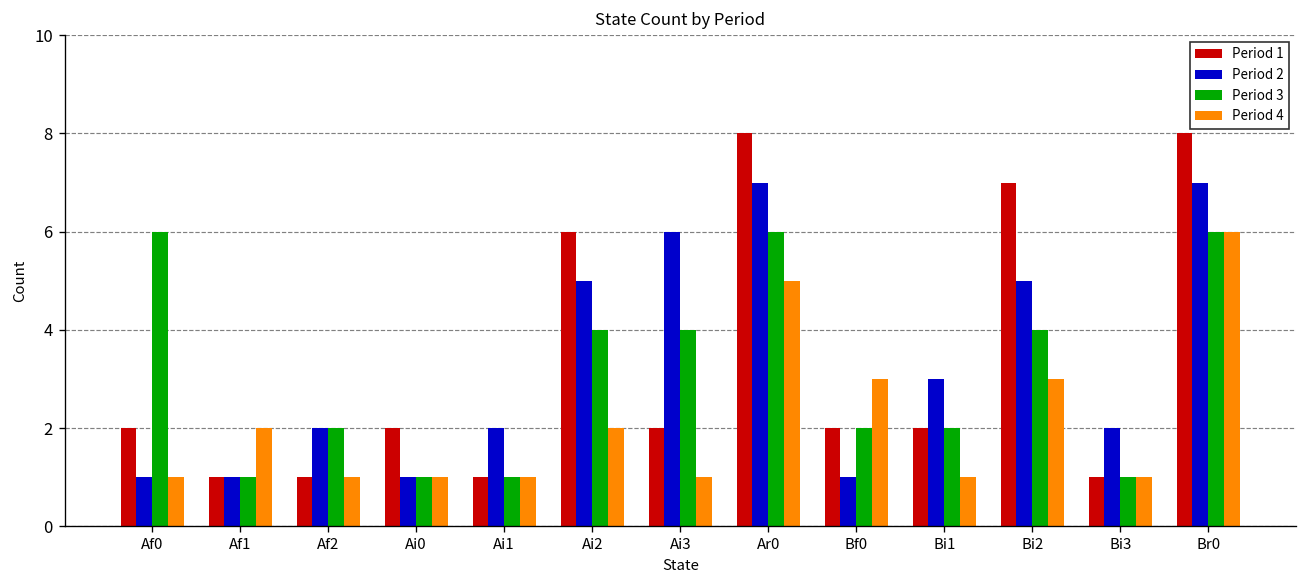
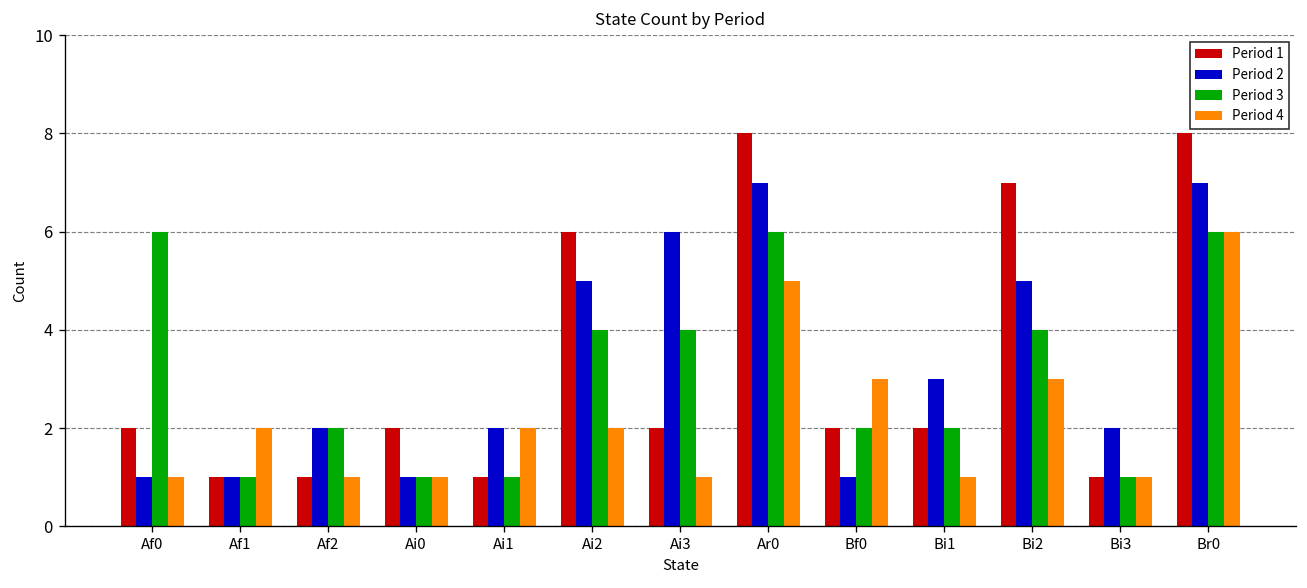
Period 4, Ai1: 1 -> 2
